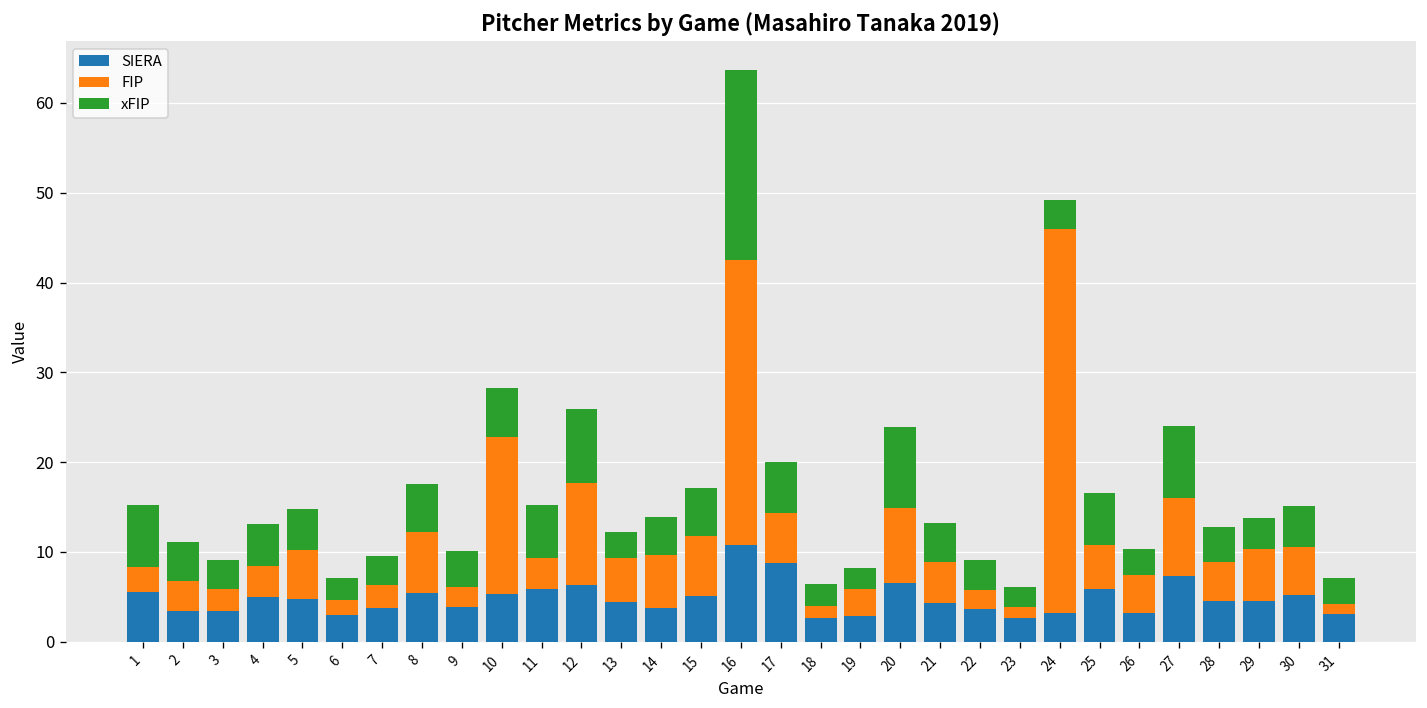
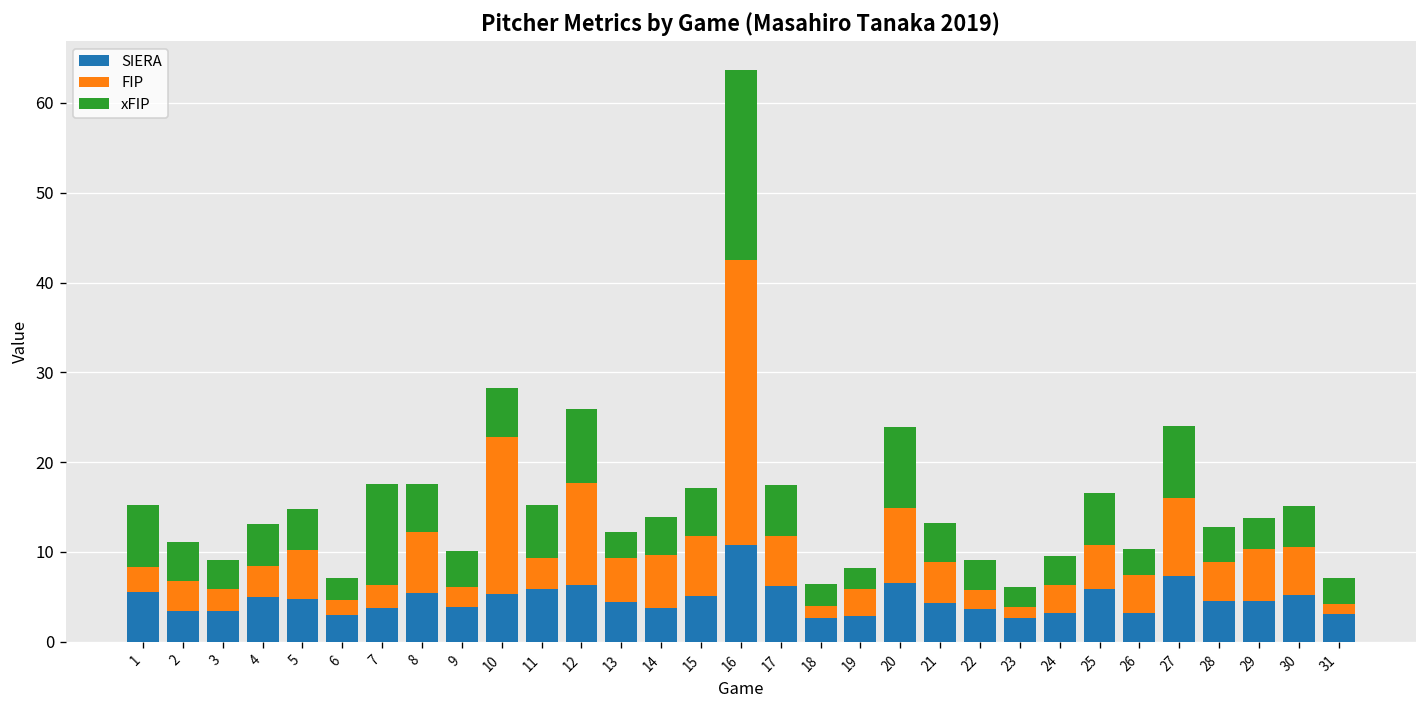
xFIP, 7: 3 -> 11
SIERA, 17: 9 -> 6
FIP, 24: 43 -> 3
